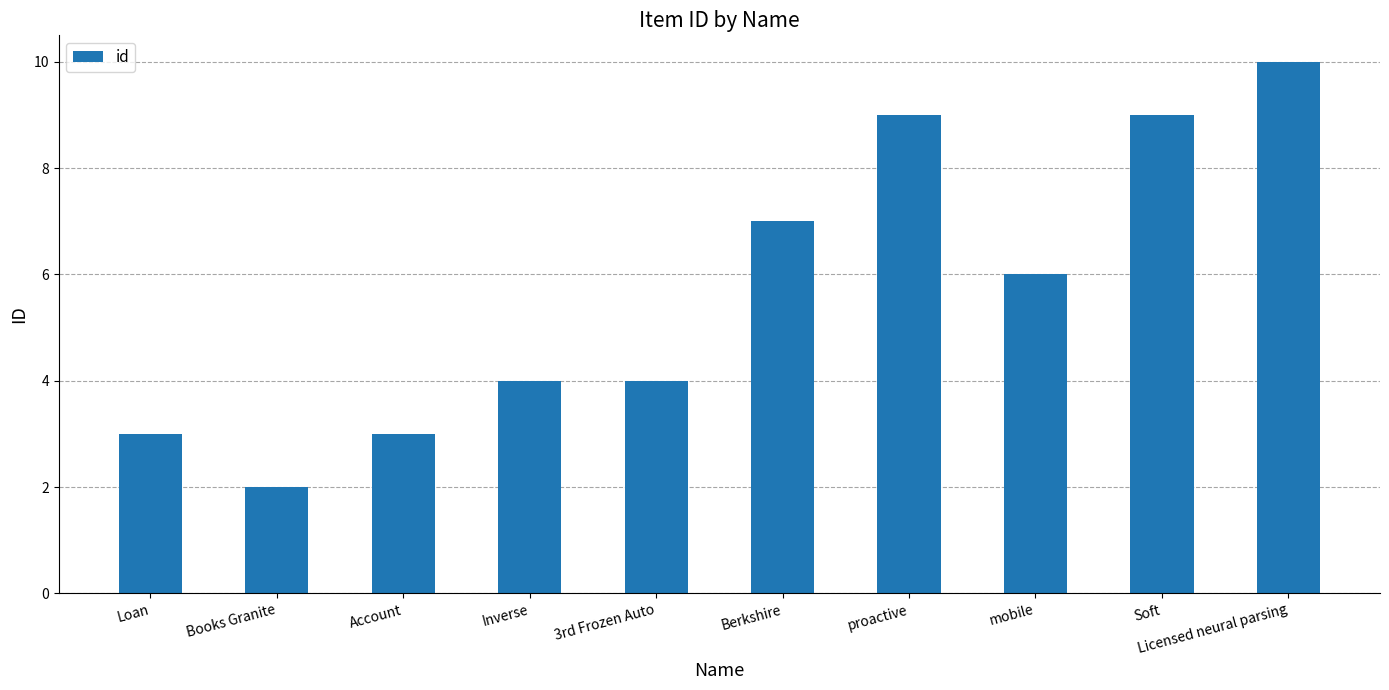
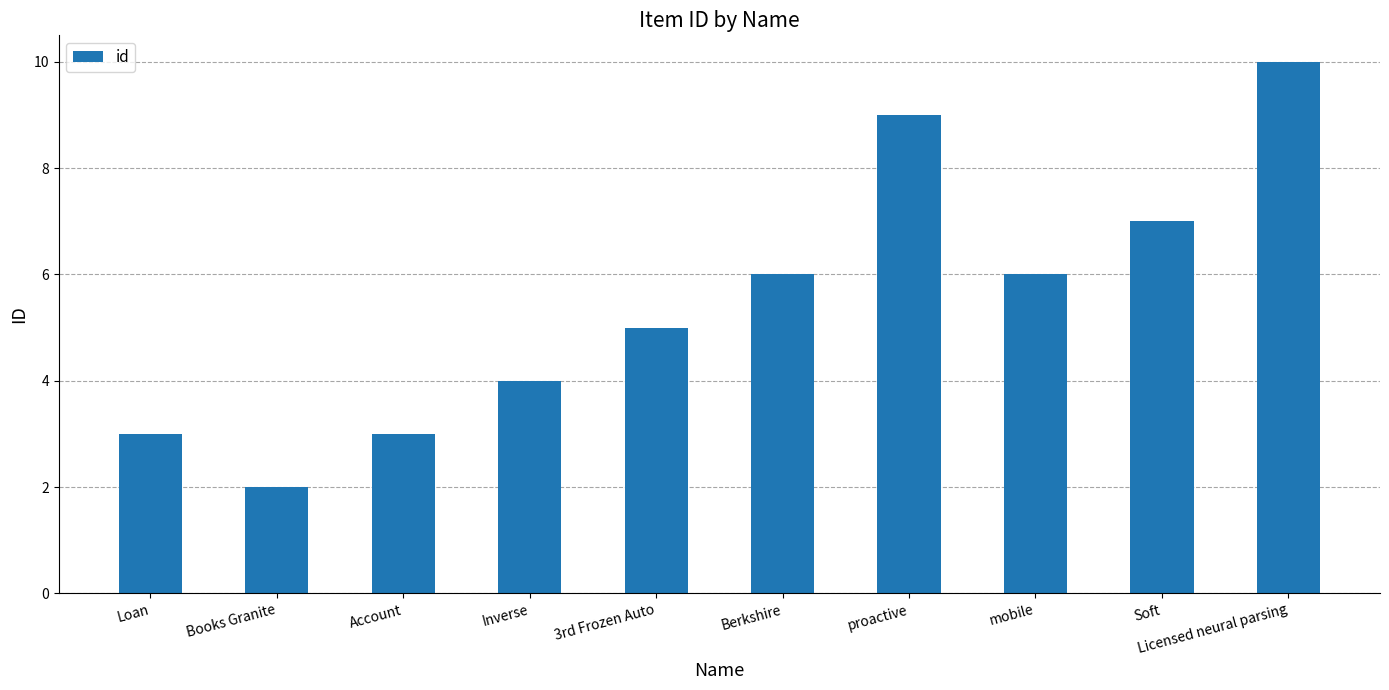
3rd Frozen Auto: 4 -> 5
Berkshire: 7 -> 6
Soft: 9 -> 7
